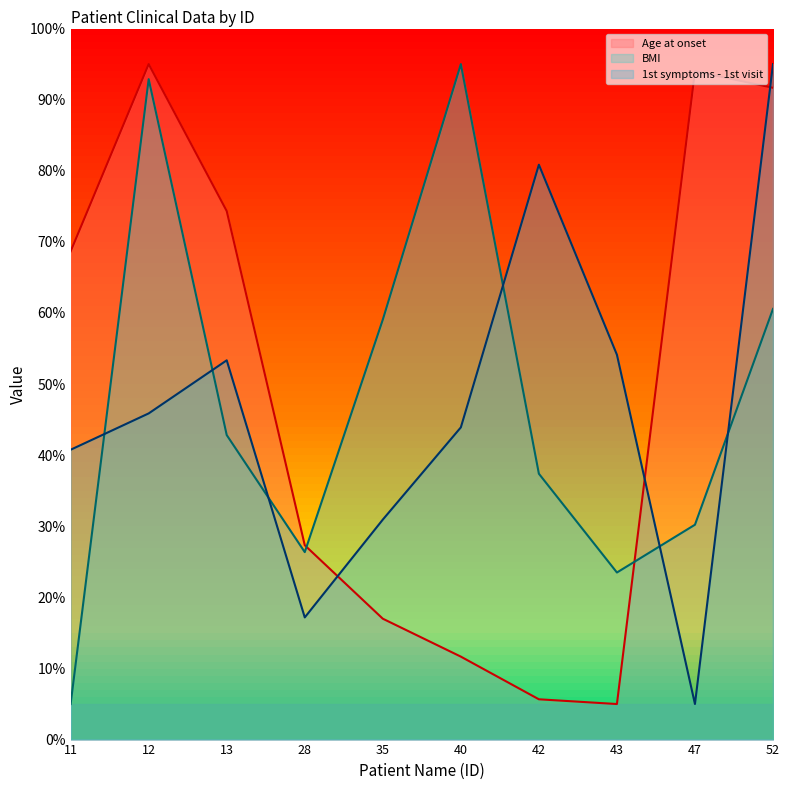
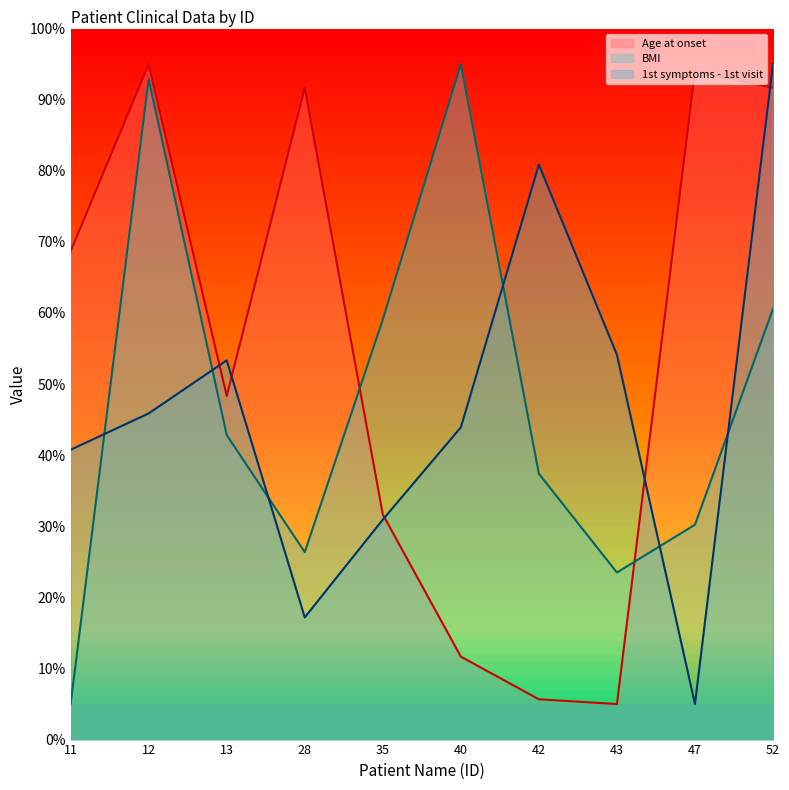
Age at onset, 13: 74% -> 48%
Age at onset, 28: 27% -> 92%
Age at onset, 35: 17% -> 32%
